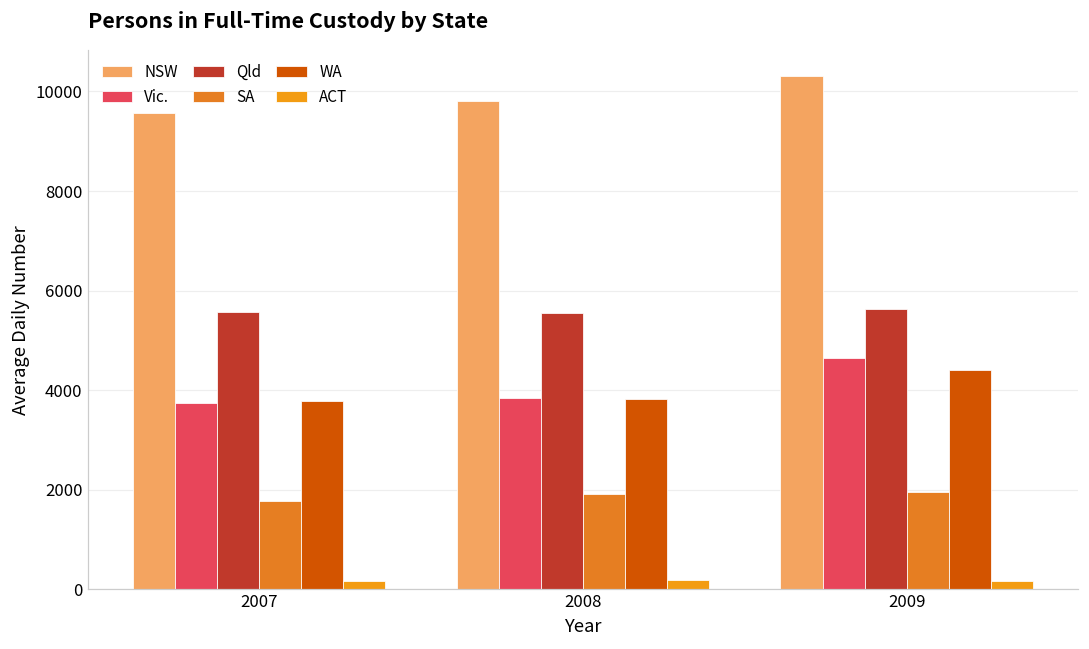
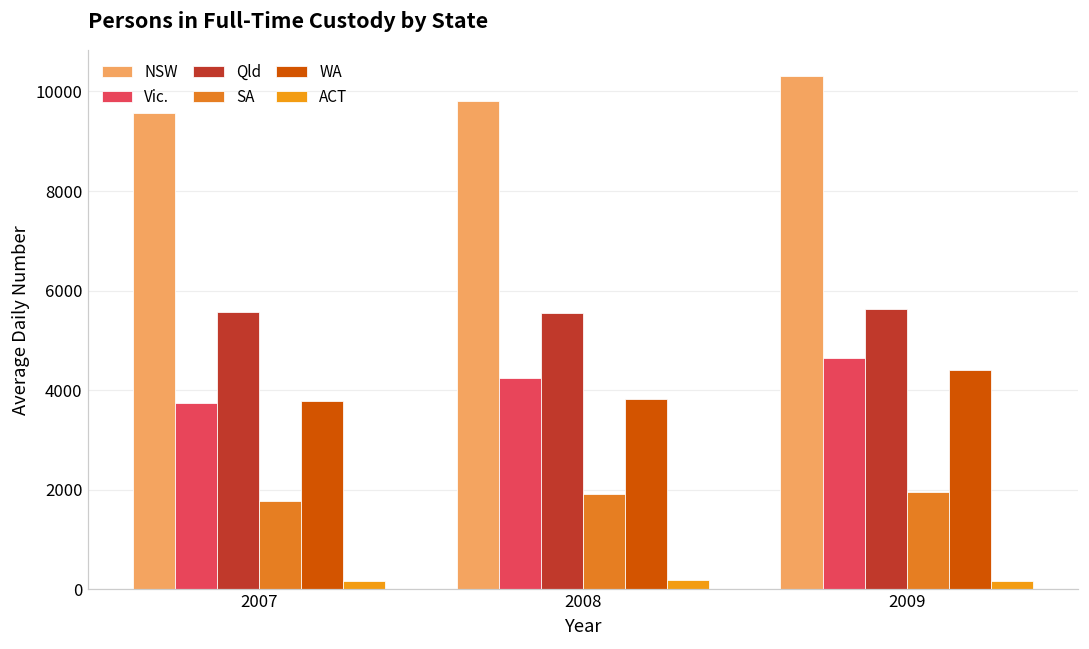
Vic., 2008: 3800 -> 4200
